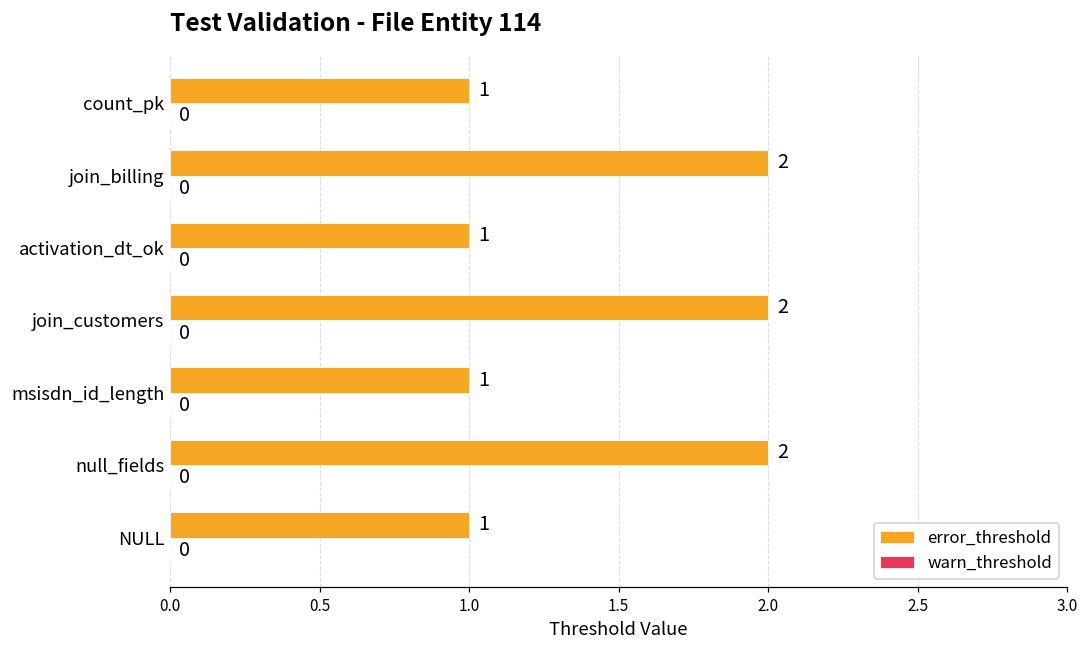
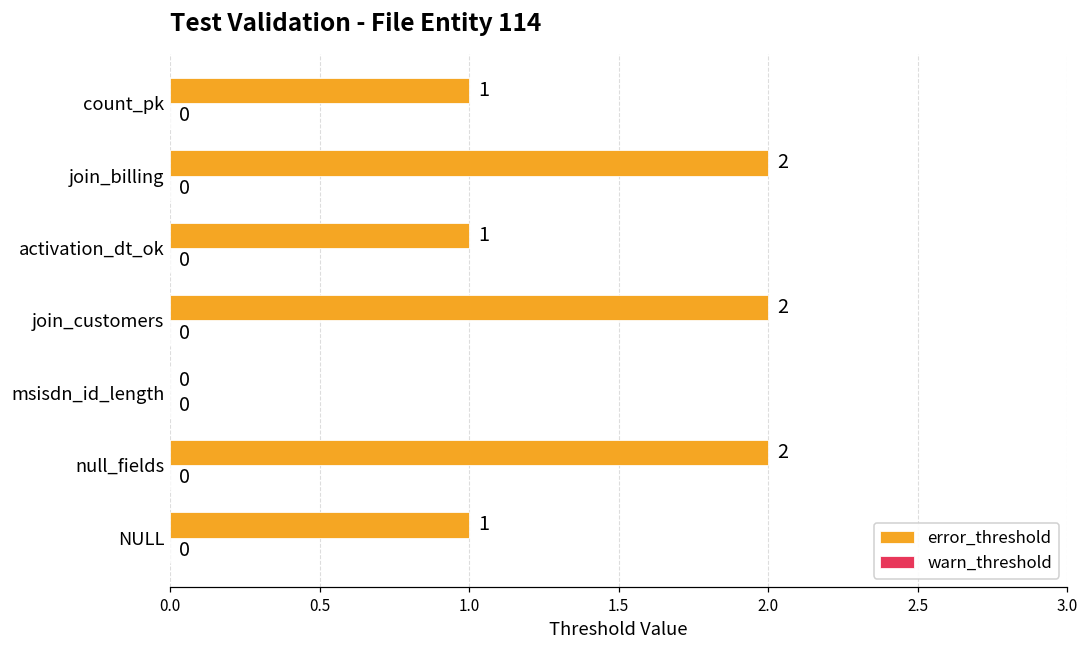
error_threshold, msisdn_id_length: 1 -> 0
